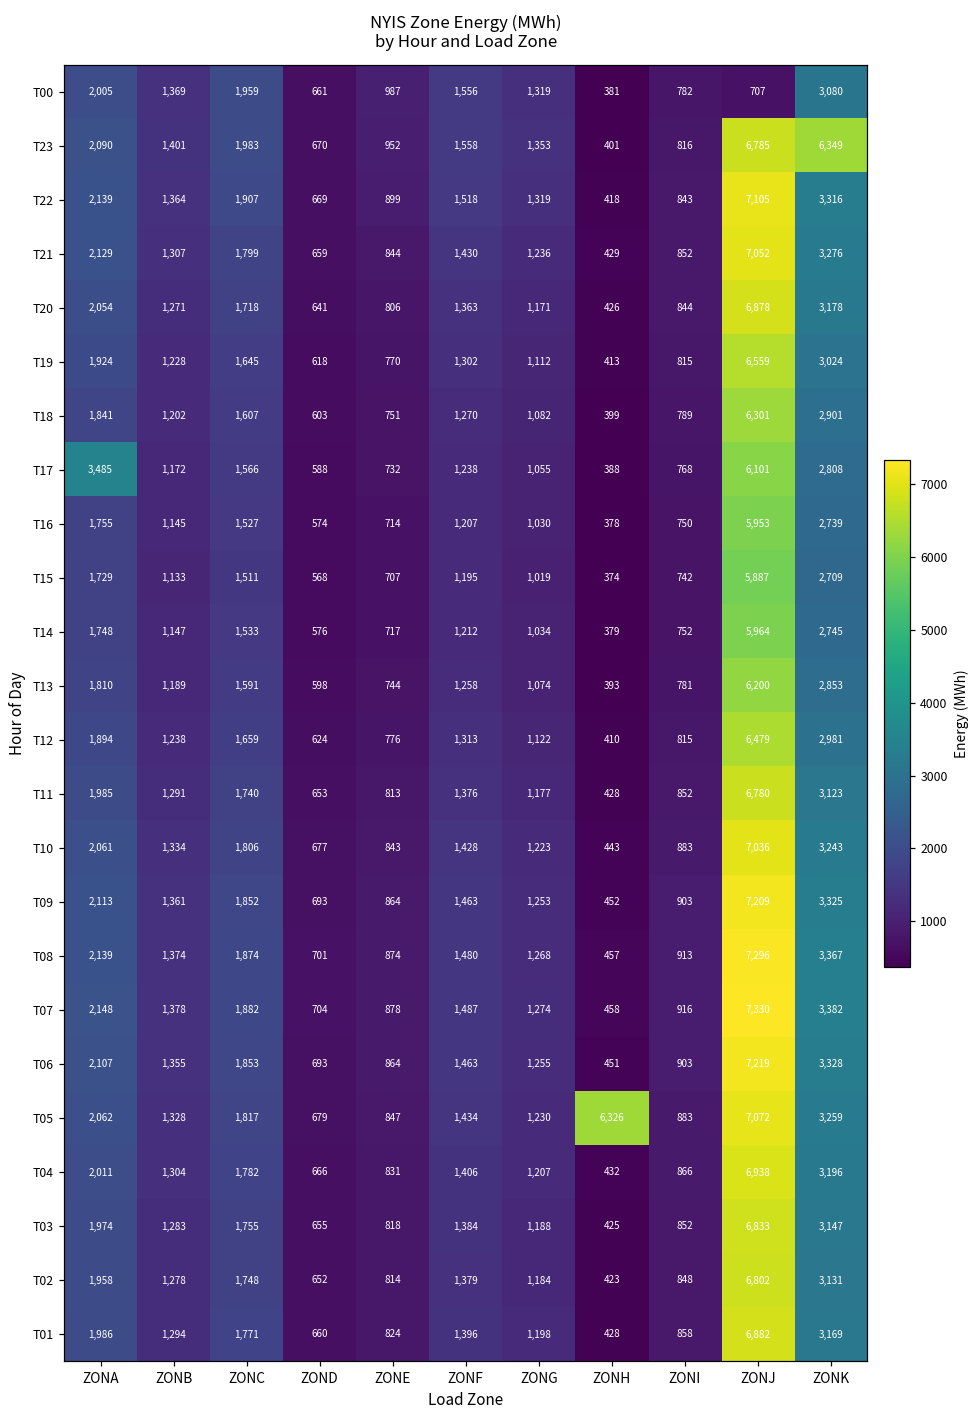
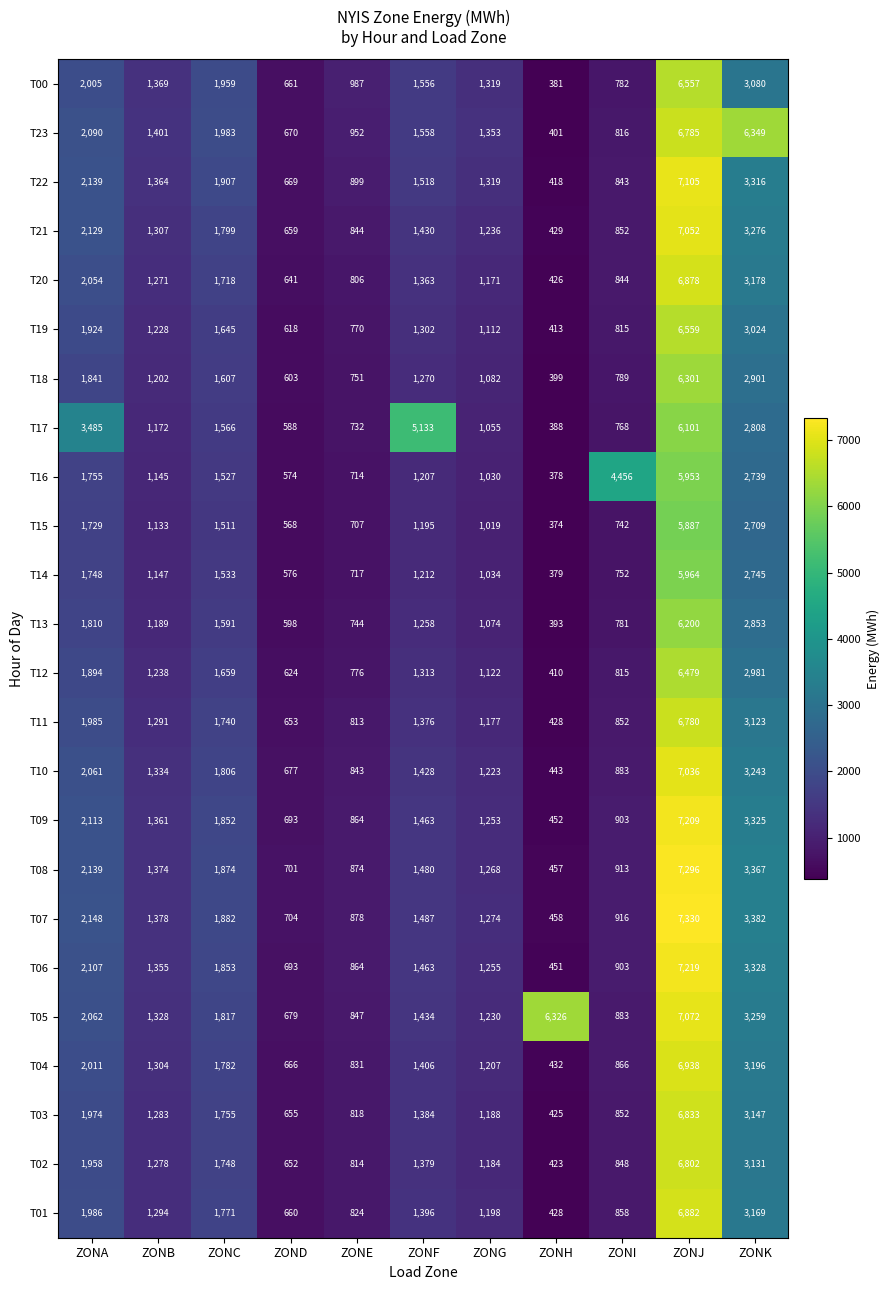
T00, ZONJ: 707 -> 6,557
T17, ZONF: 1,238 -> 5,133
T16, ZONI: 750 -> 4,456
